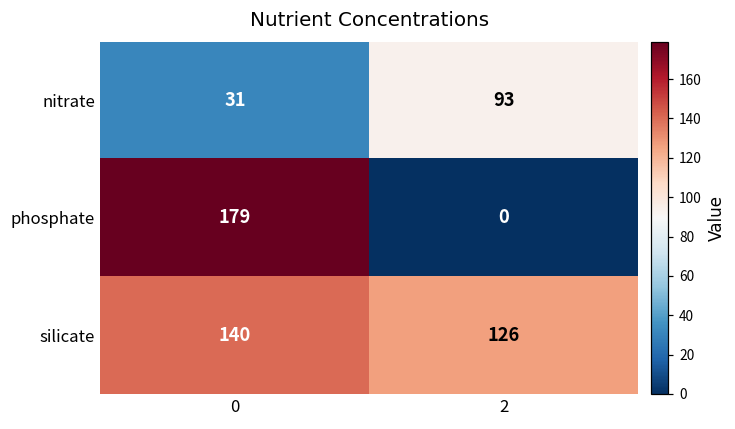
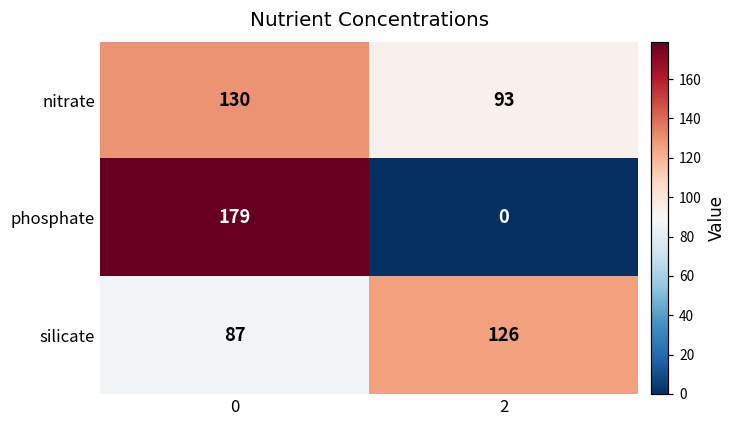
nitrate, 0: 31 -> 130
silicate, 0: 140 -> 87
